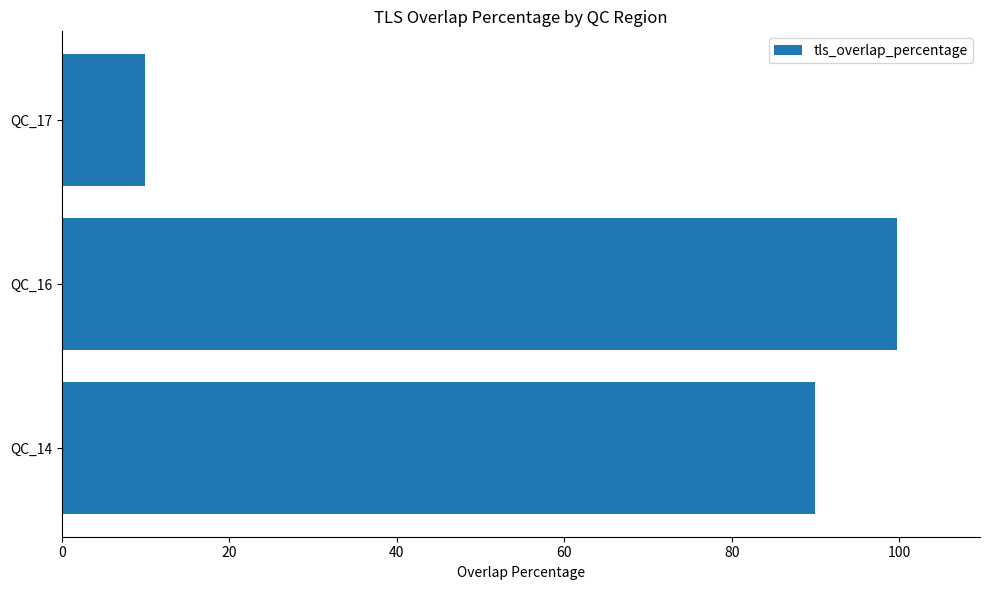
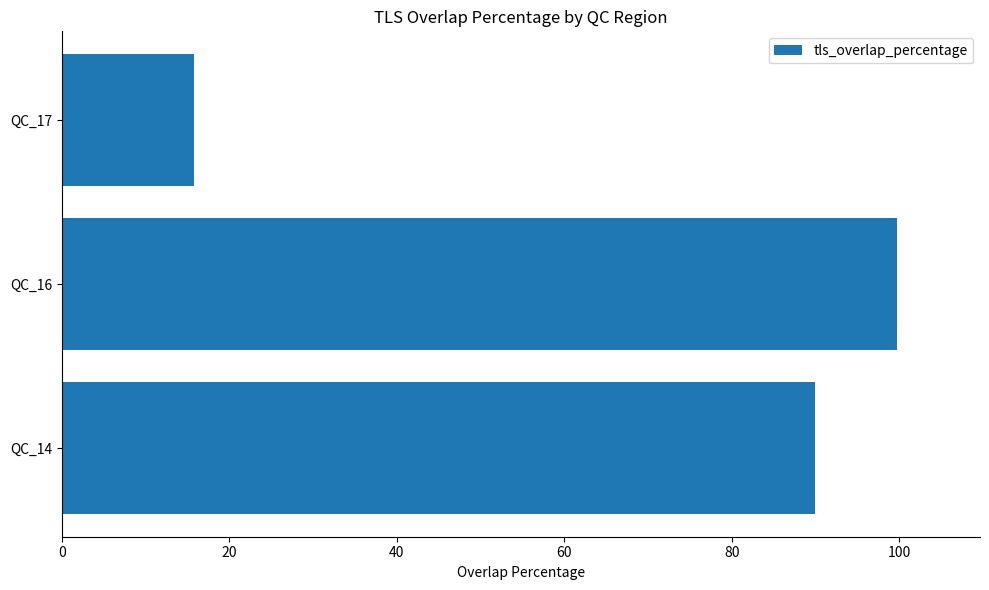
QC_17: 10 -> 16
